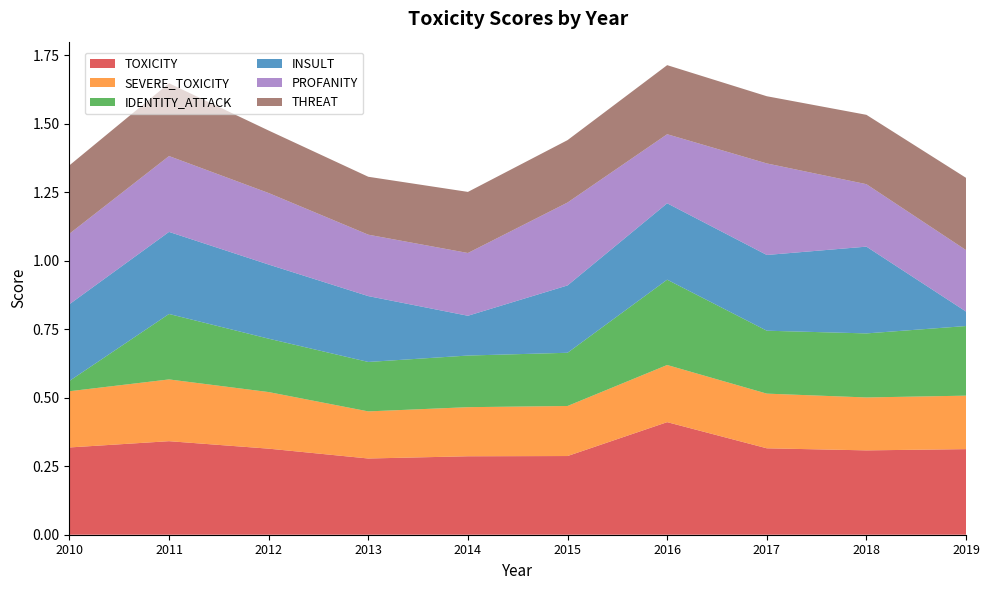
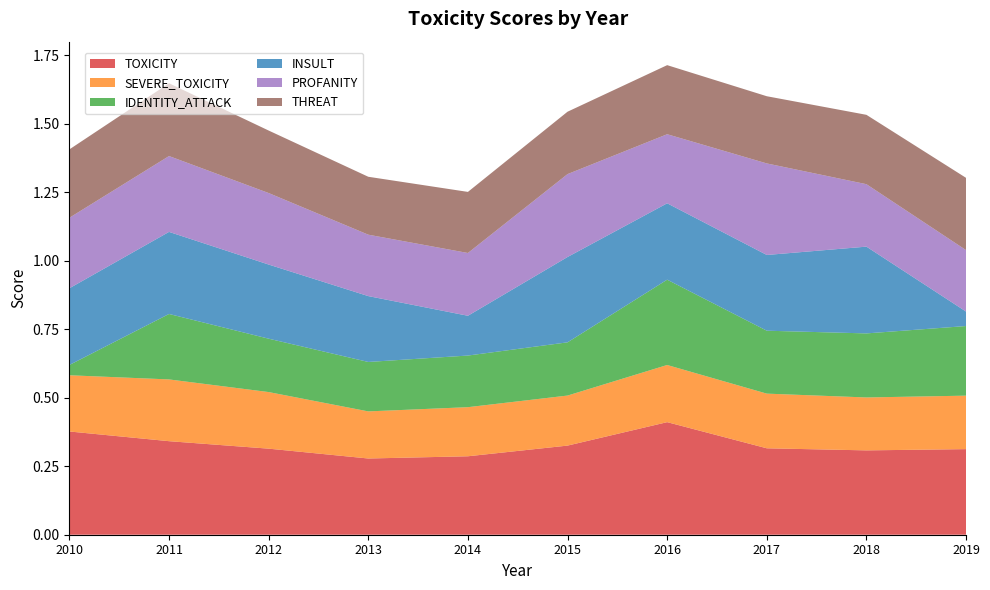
TOXICITY, 2010: 0.32 -> 0.38
TOXICITY, 2015: 0.29 -> 0.33
INSULT, 2015: 0.25 -> 0.31
